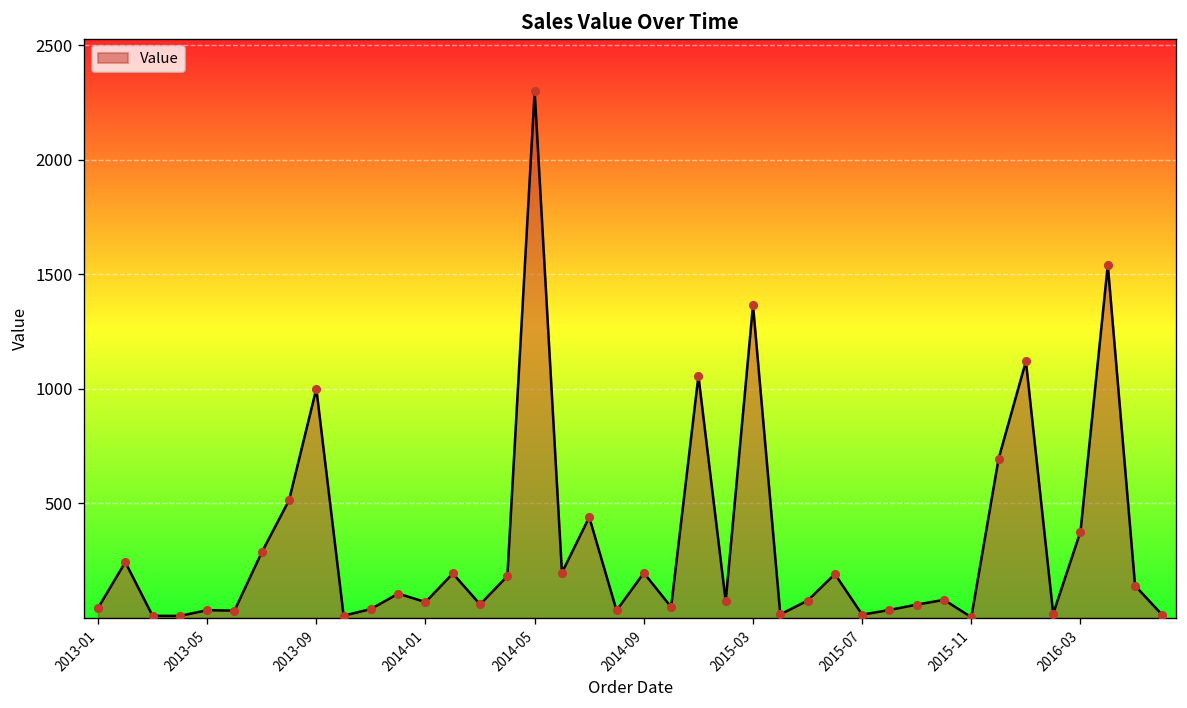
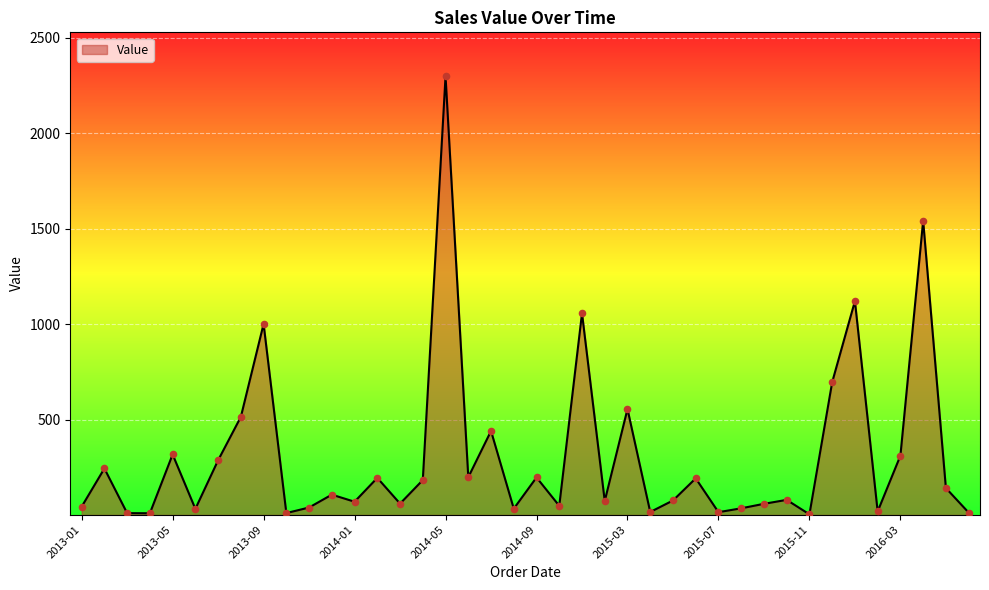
2013-05: 30 -> 320
2015-03: 1370 -> 560
2016-03: 380 -> 310
